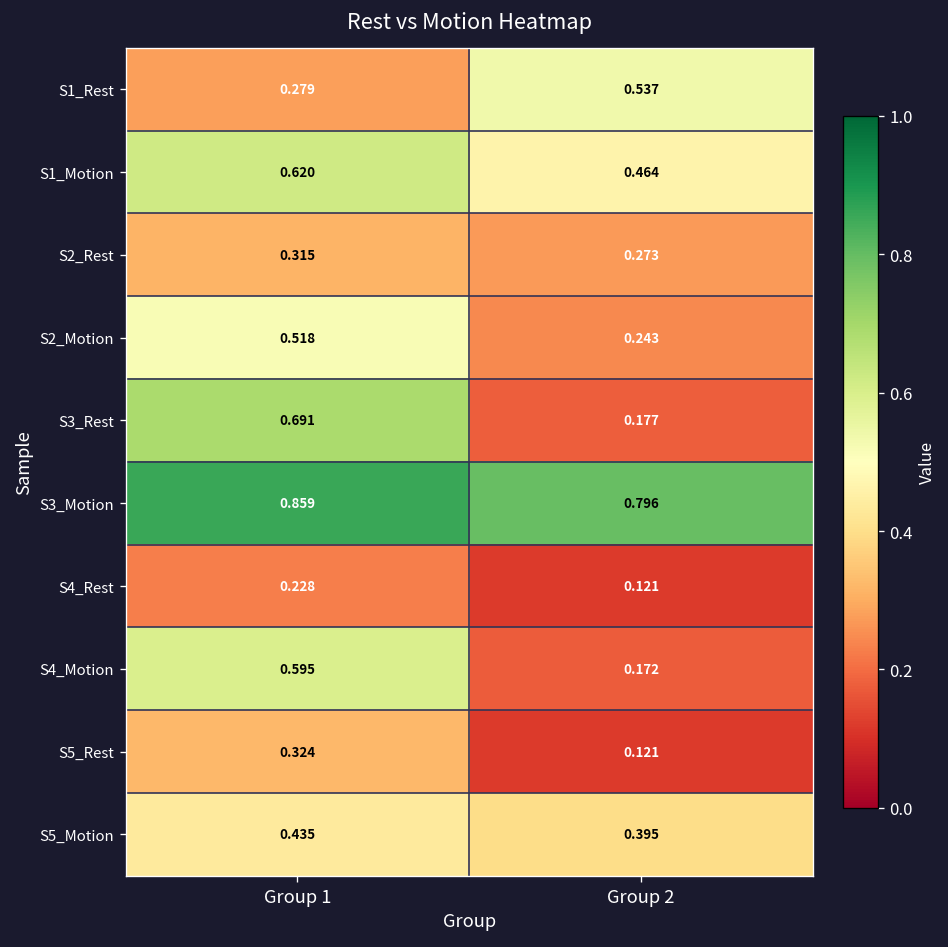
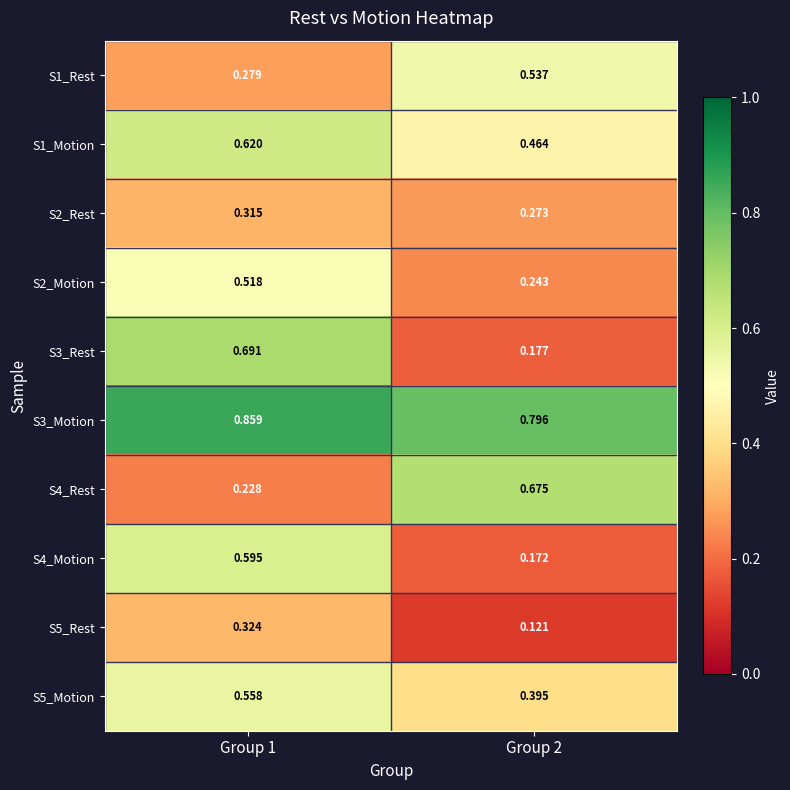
S4_Rest, Group 2: 0.121 -> 0.675
S5_Motion, Group 1: 0.435 -> 0.558
